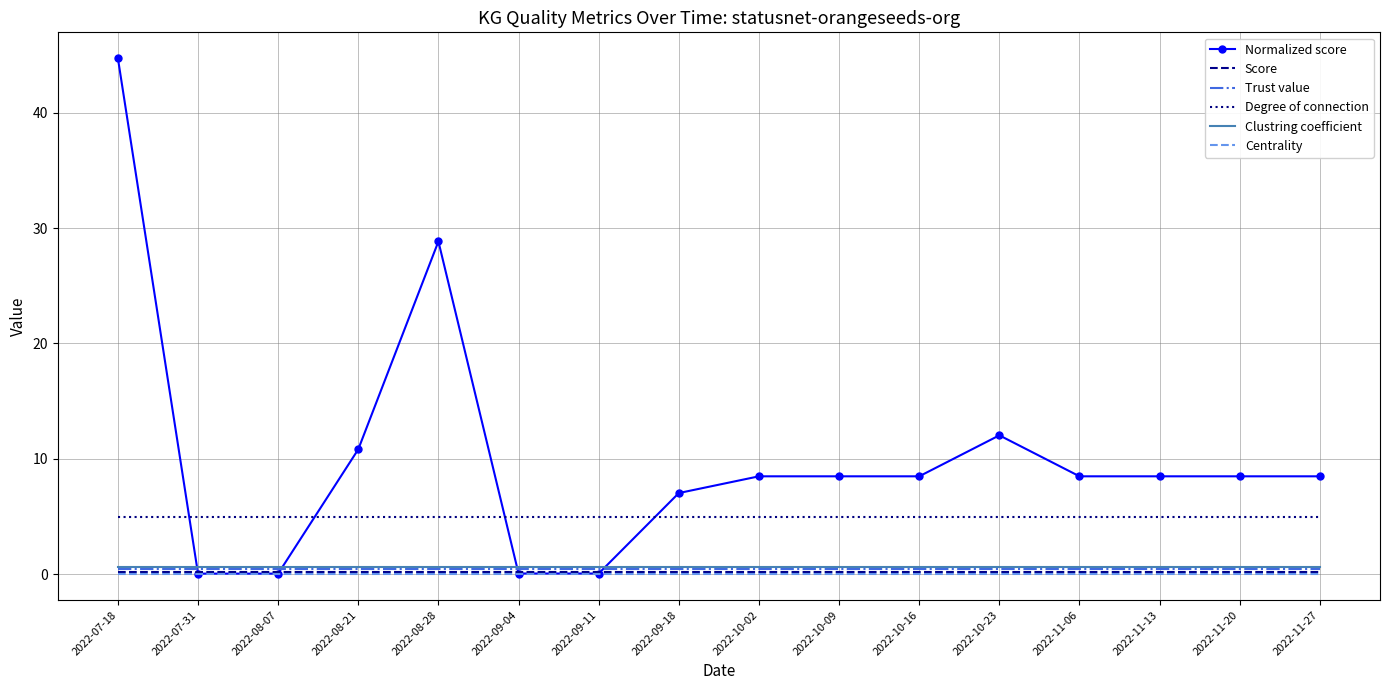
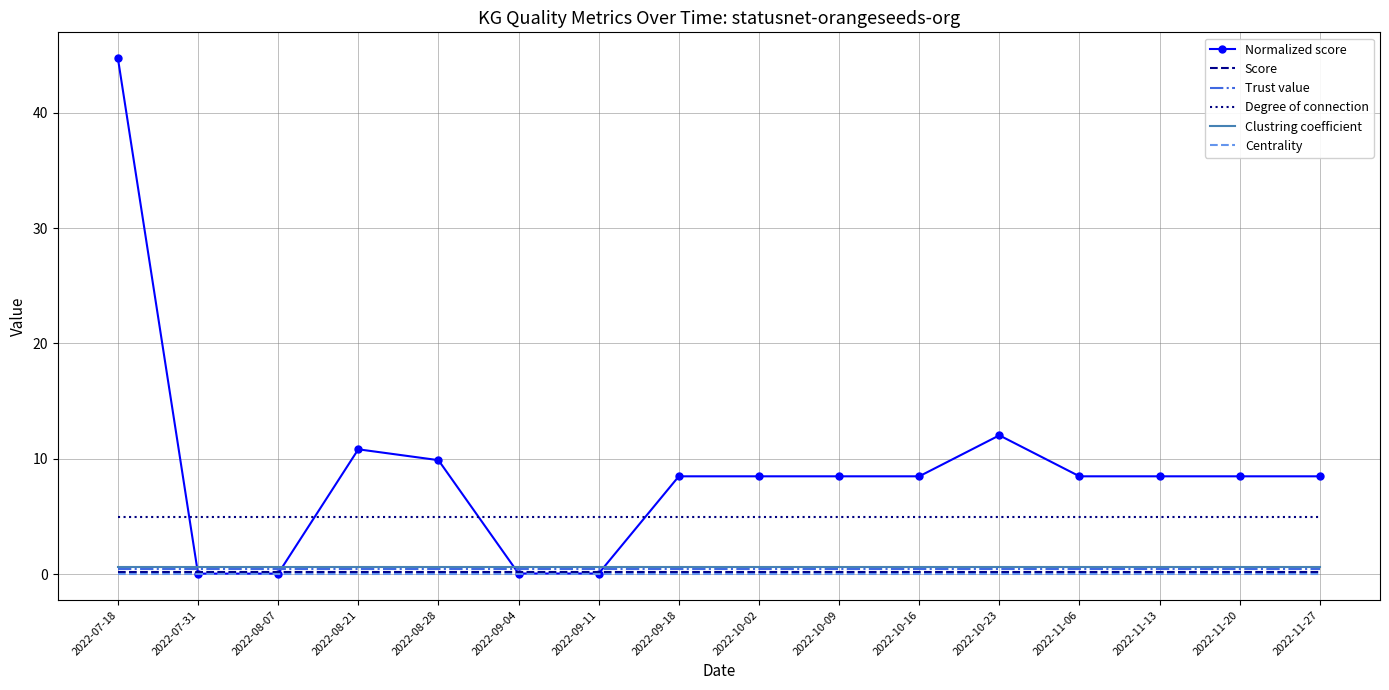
Normalized score, 2022-08-28: 28.8 -> 9.9
Normalized score, 2022-09-18: 7.0 -> 8.5
